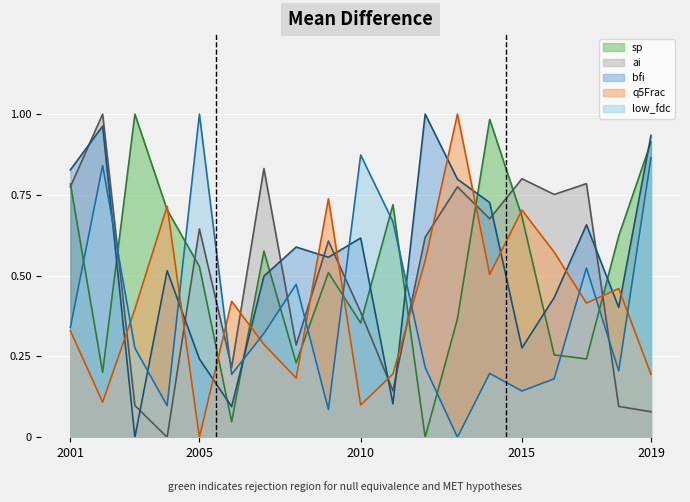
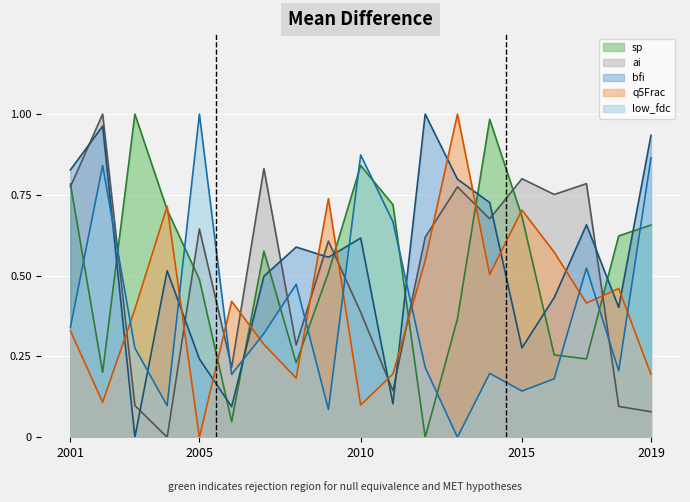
sp, 2005: 0.53 -> 0.49
sp, 2010: 0.35 -> 0.84
sp, 2019: 0.91 -> 0.66
